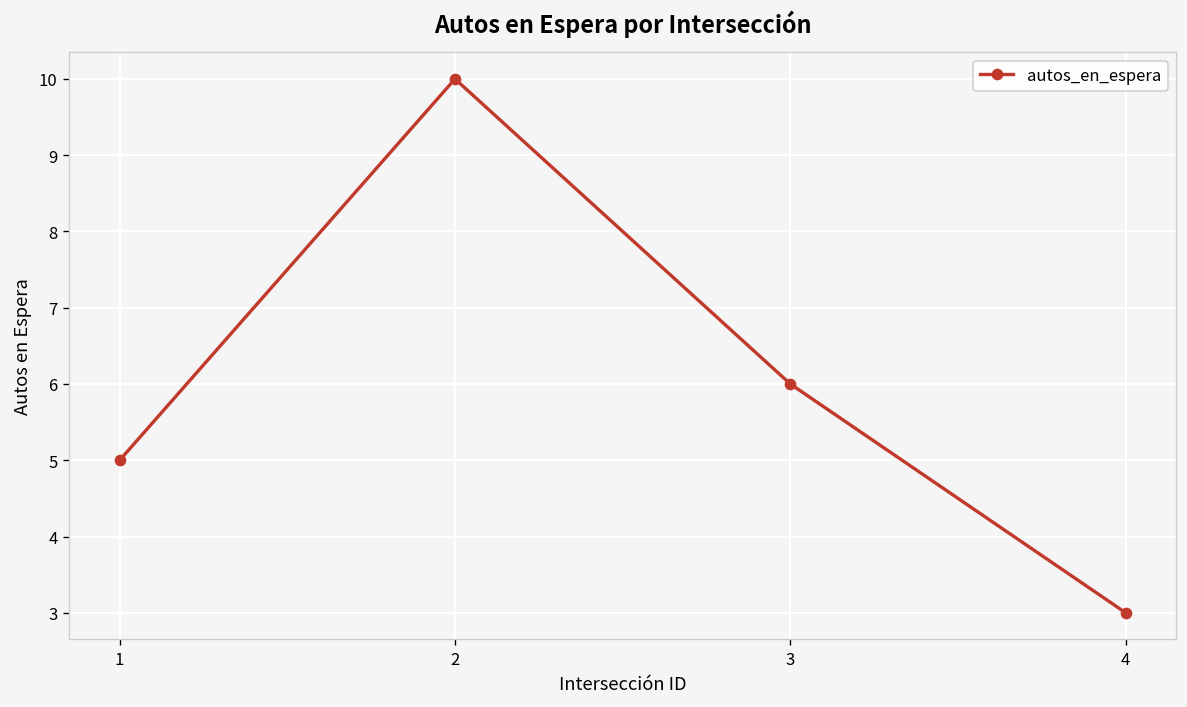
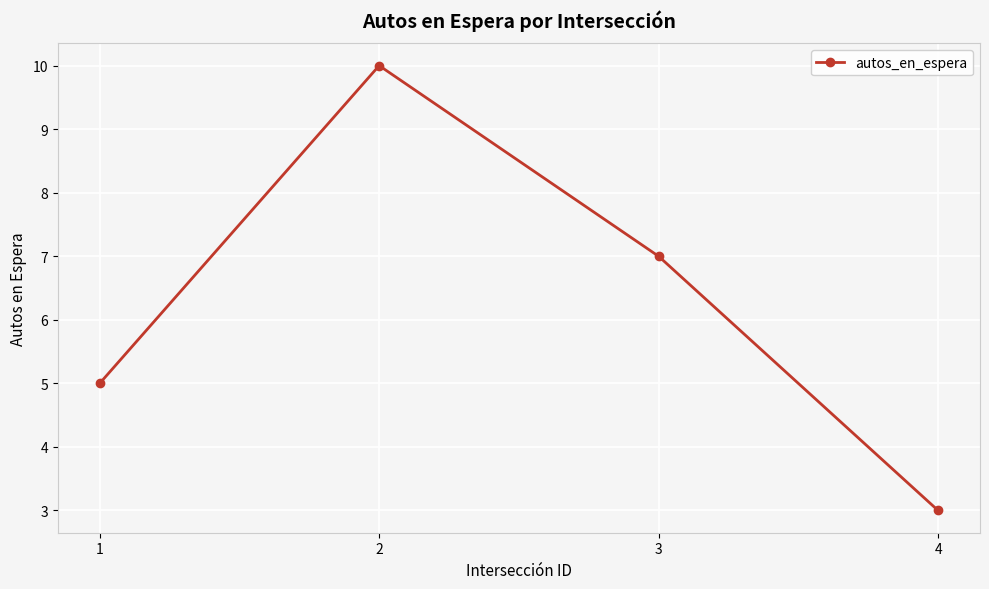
3: 6 -> 7
